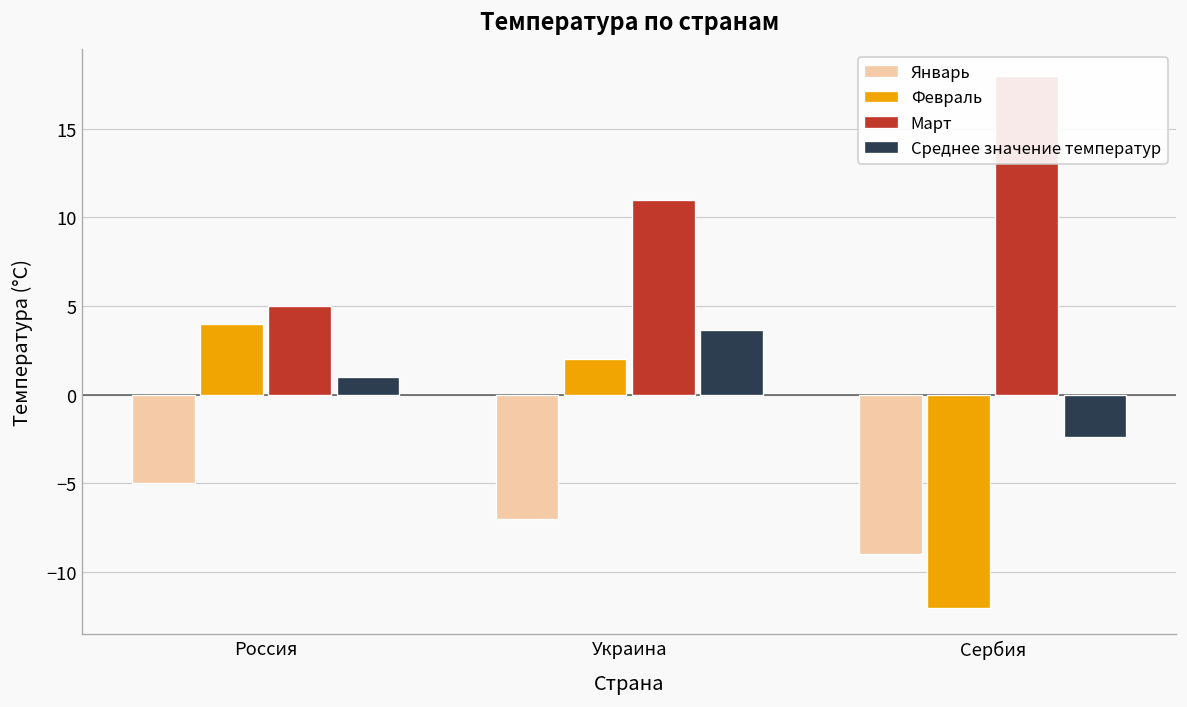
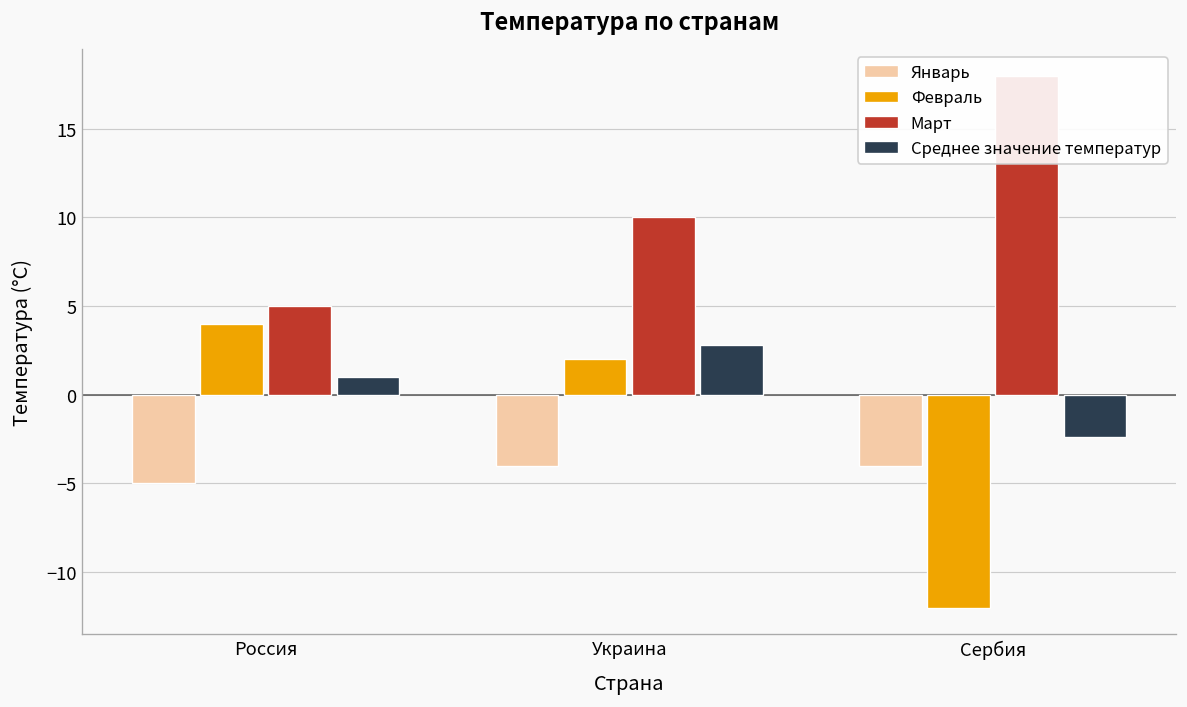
Январь, Украина: -7 -> -4
Март, Украина: 11 -> 10
Cреднее значение температур, Украина: 3.7 -> 2.8
Январь, Сербия: -9 -> -4
